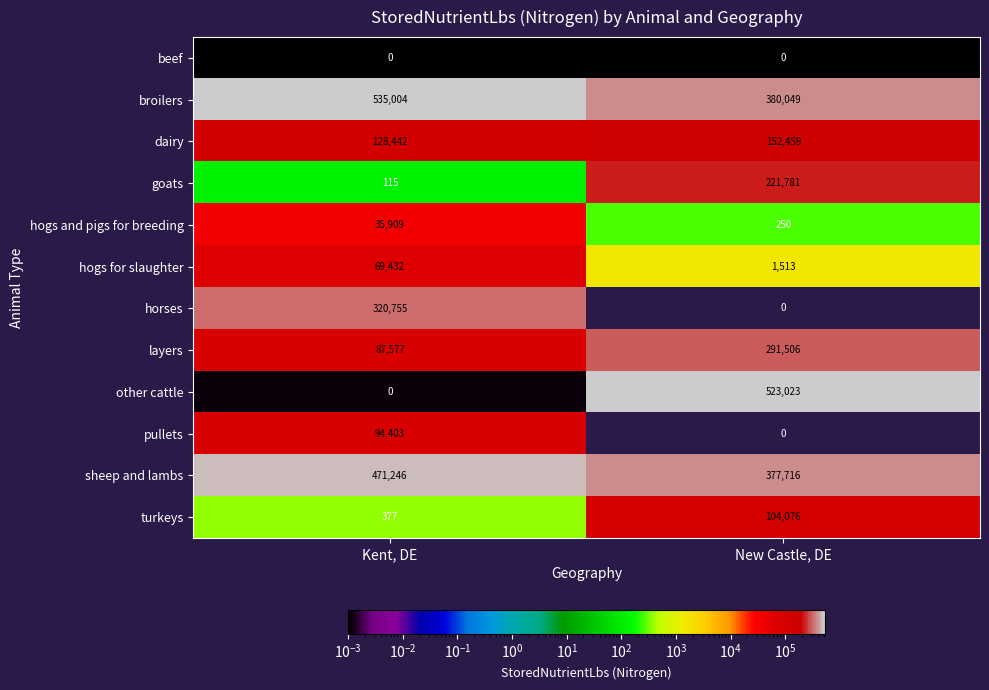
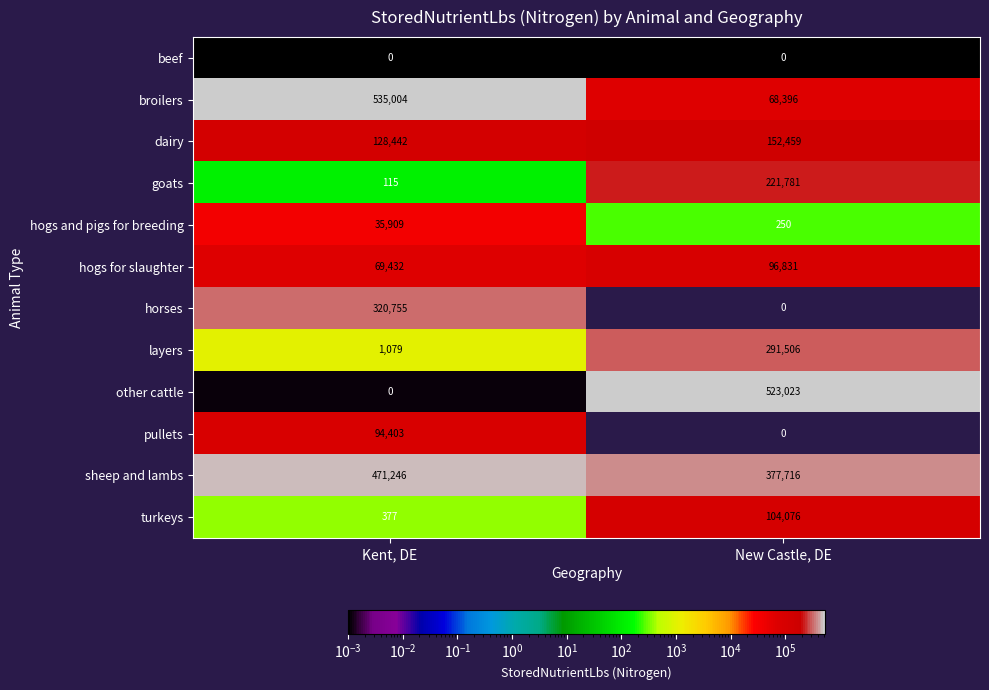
broilers, New Castle, DE: 380,049 -> 68,396
hogs for slaughter, New Castle, DE: 1,513 -> 96,831
layers, Kent, DE: 87,577 -> 1,079
